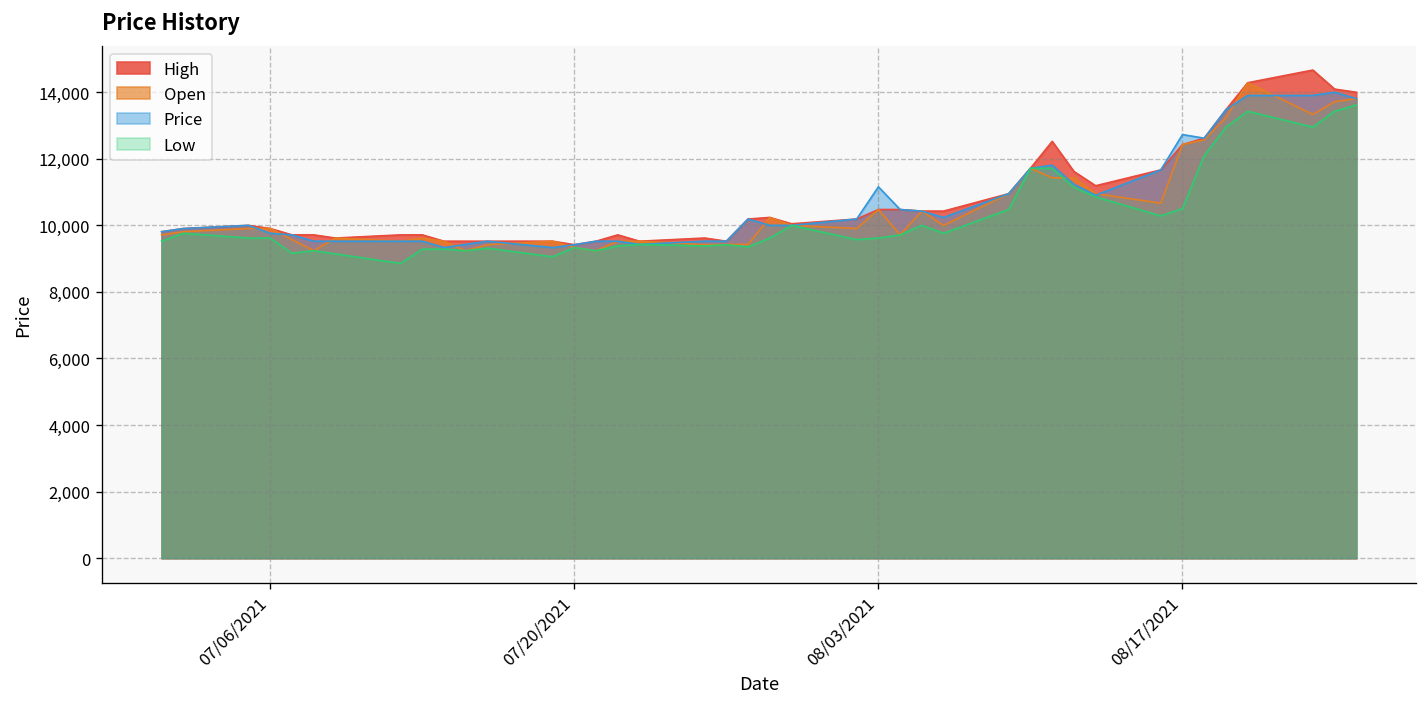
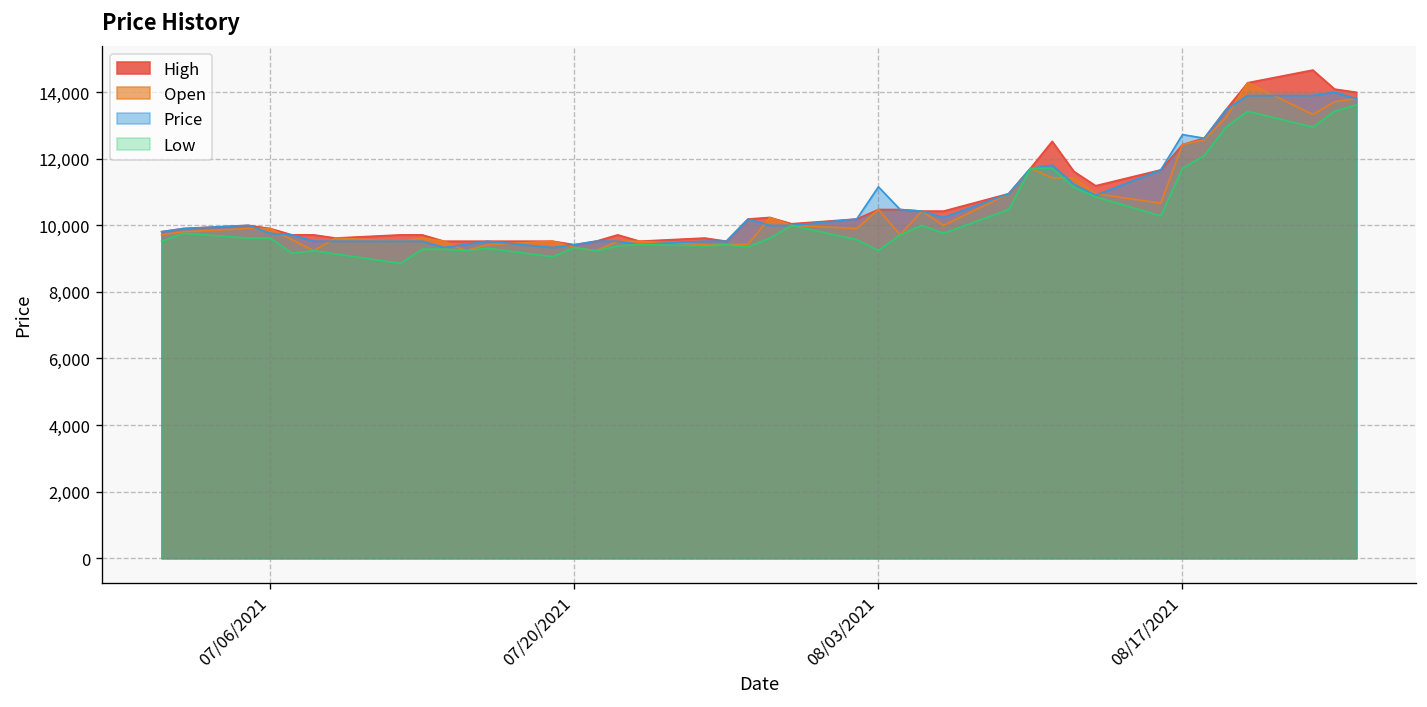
Low, 08/03/2021: 9,600 -> 9,200
Low, 08/17/2021: 10,500 -> 11,700
